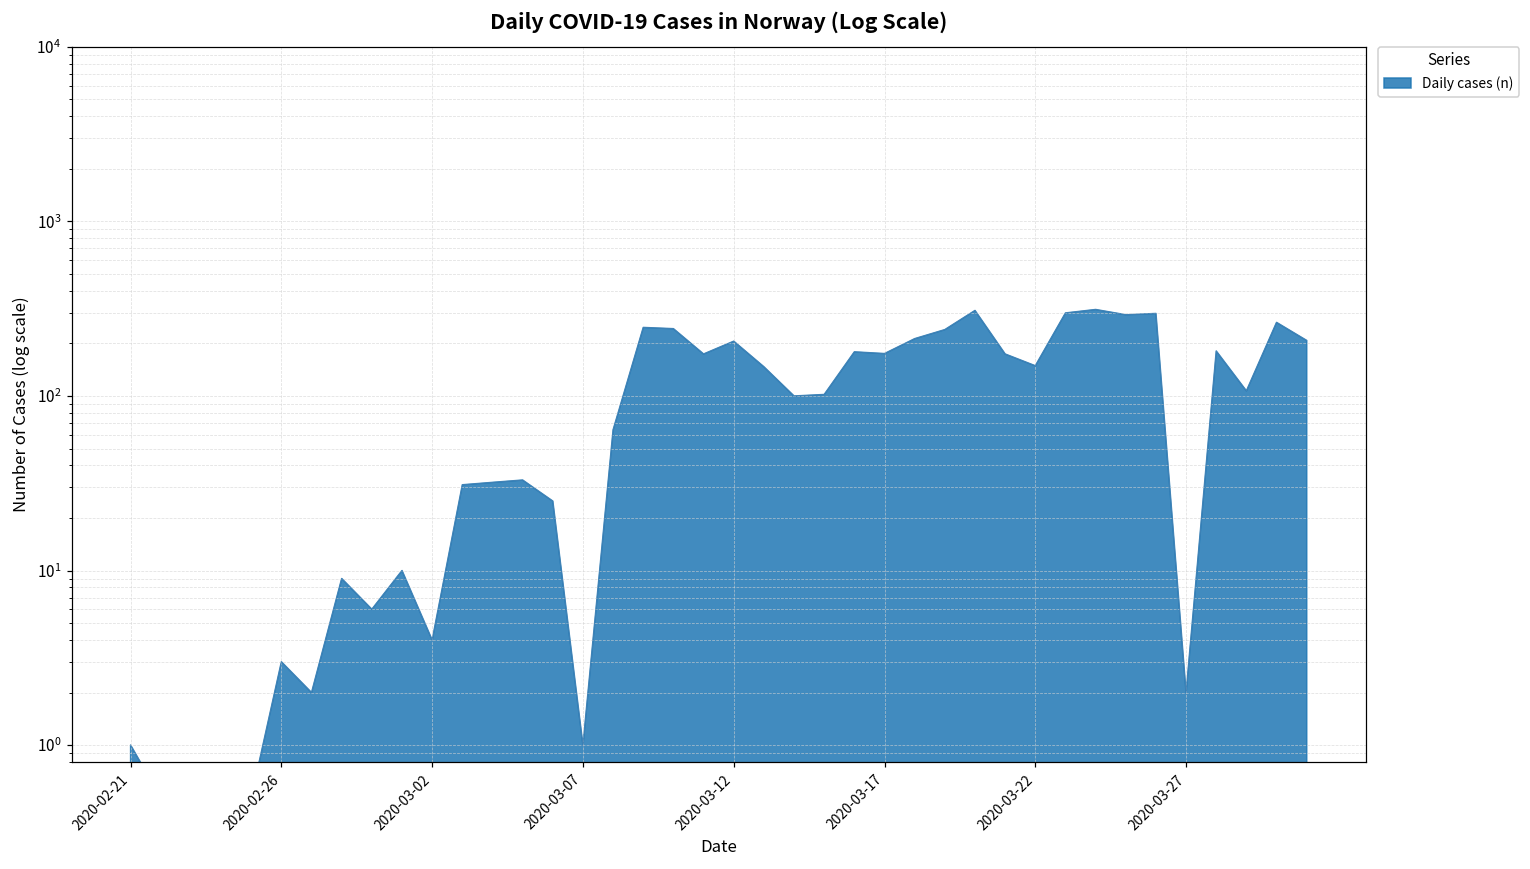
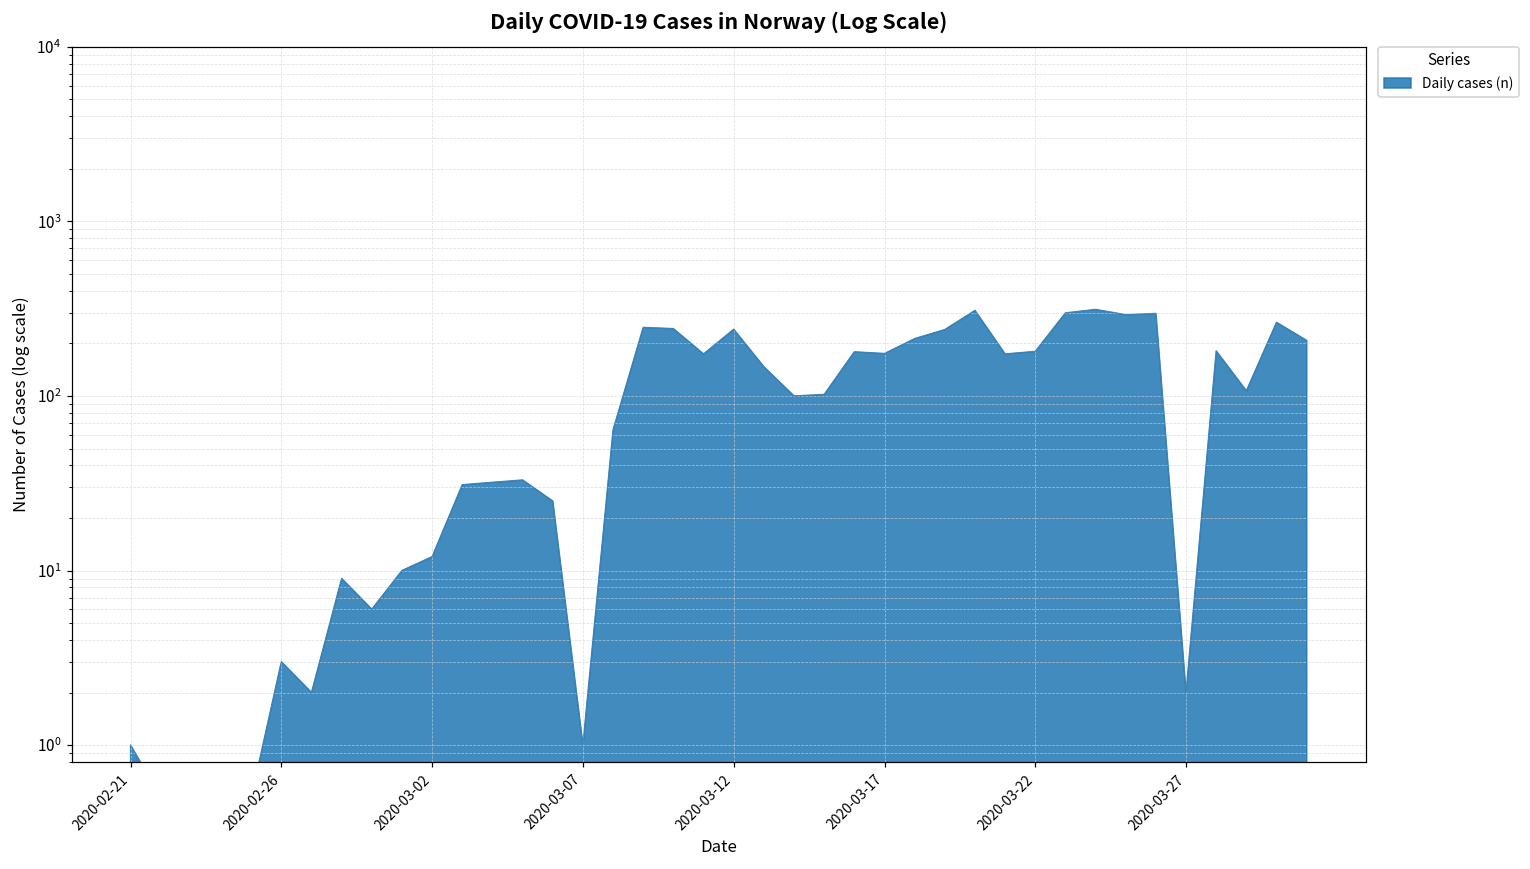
2020-03-02: 4 -> 12
2020-03-12: 210 -> 240
2020-03-22: 150 -> 180
